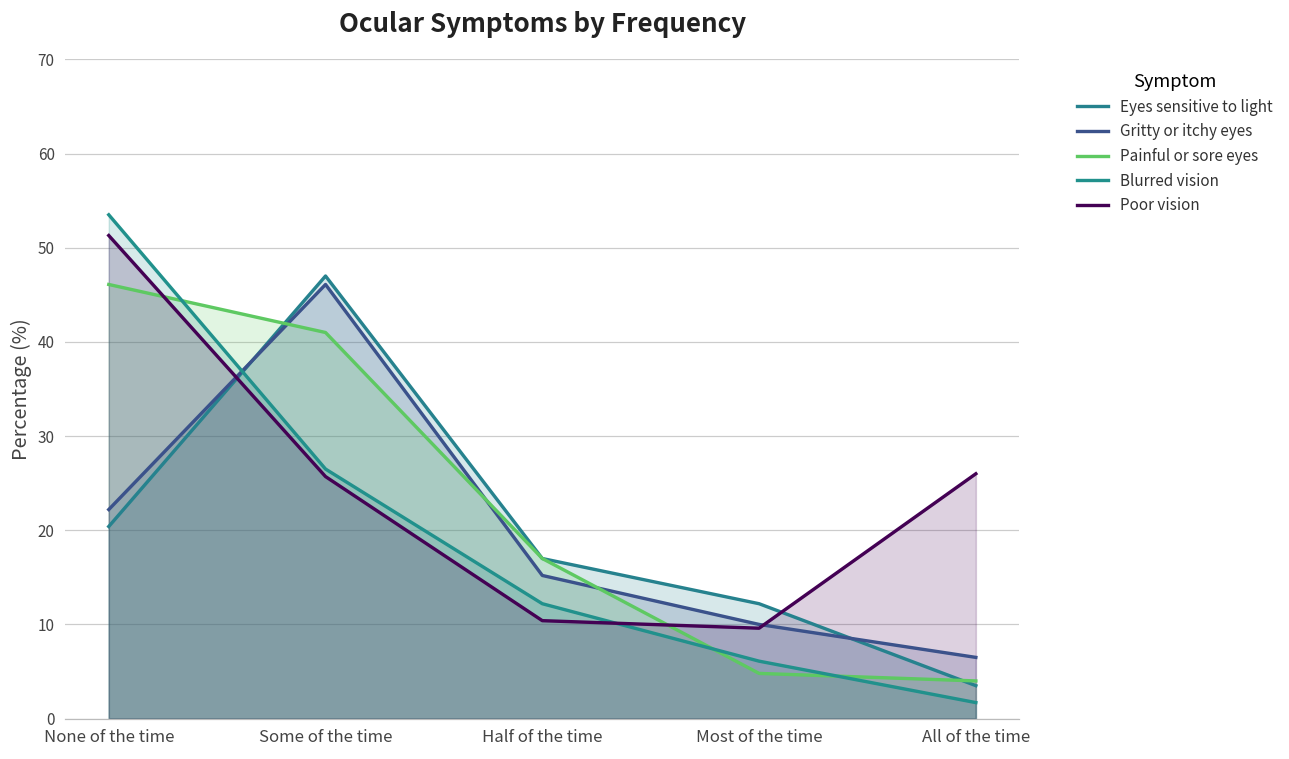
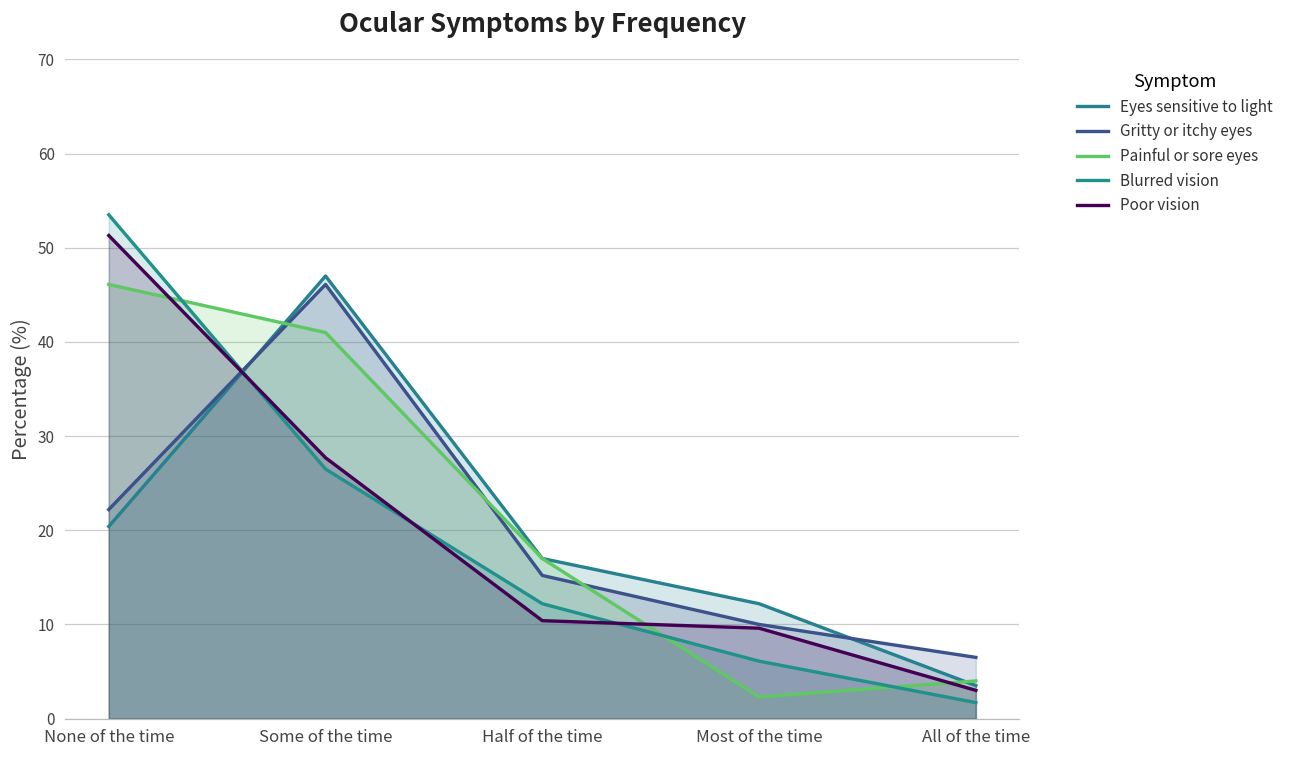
Poor vision, Some of the time: 26 -> 28
Painful or sore eyes, Most of the time: 5 -> 2
Poor vision, All of the time: 26 -> 3
